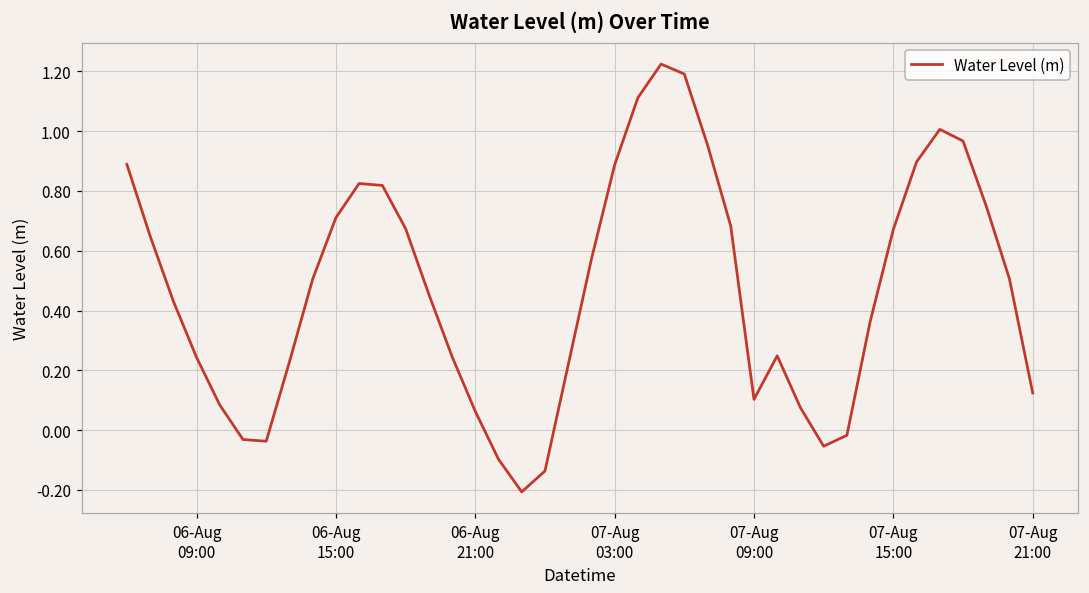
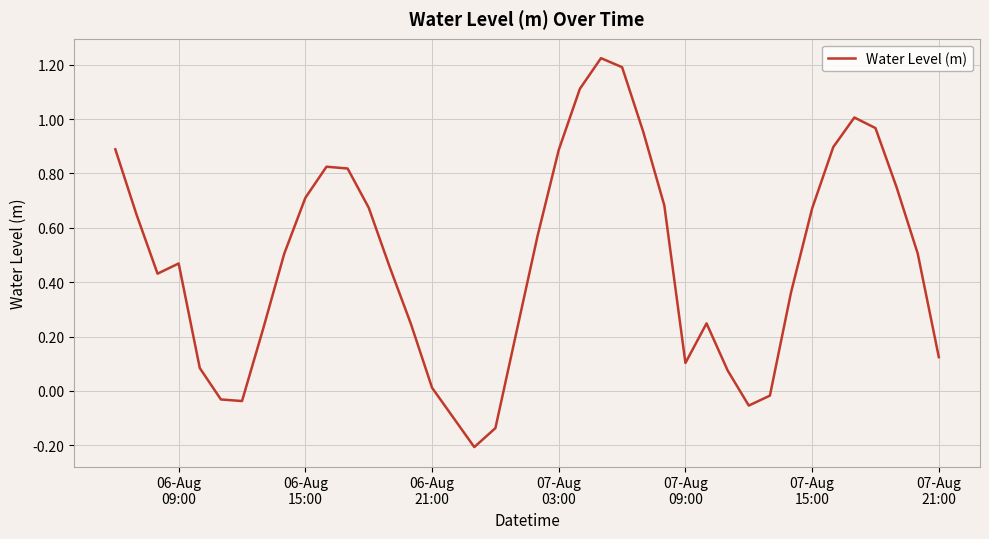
06-Aug 09:00: 0.24 -> 0.47
06-Aug 21:00: 0.06 -> 0.01
